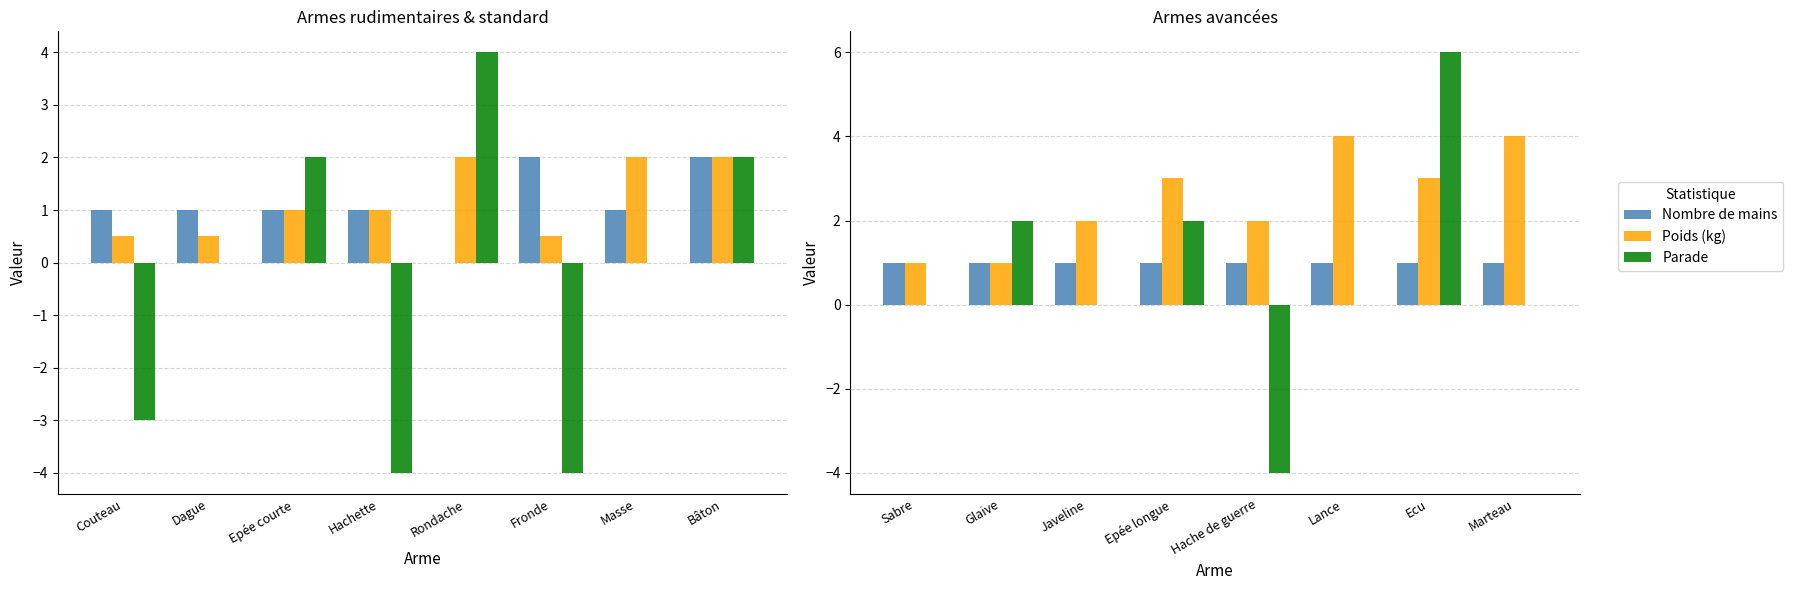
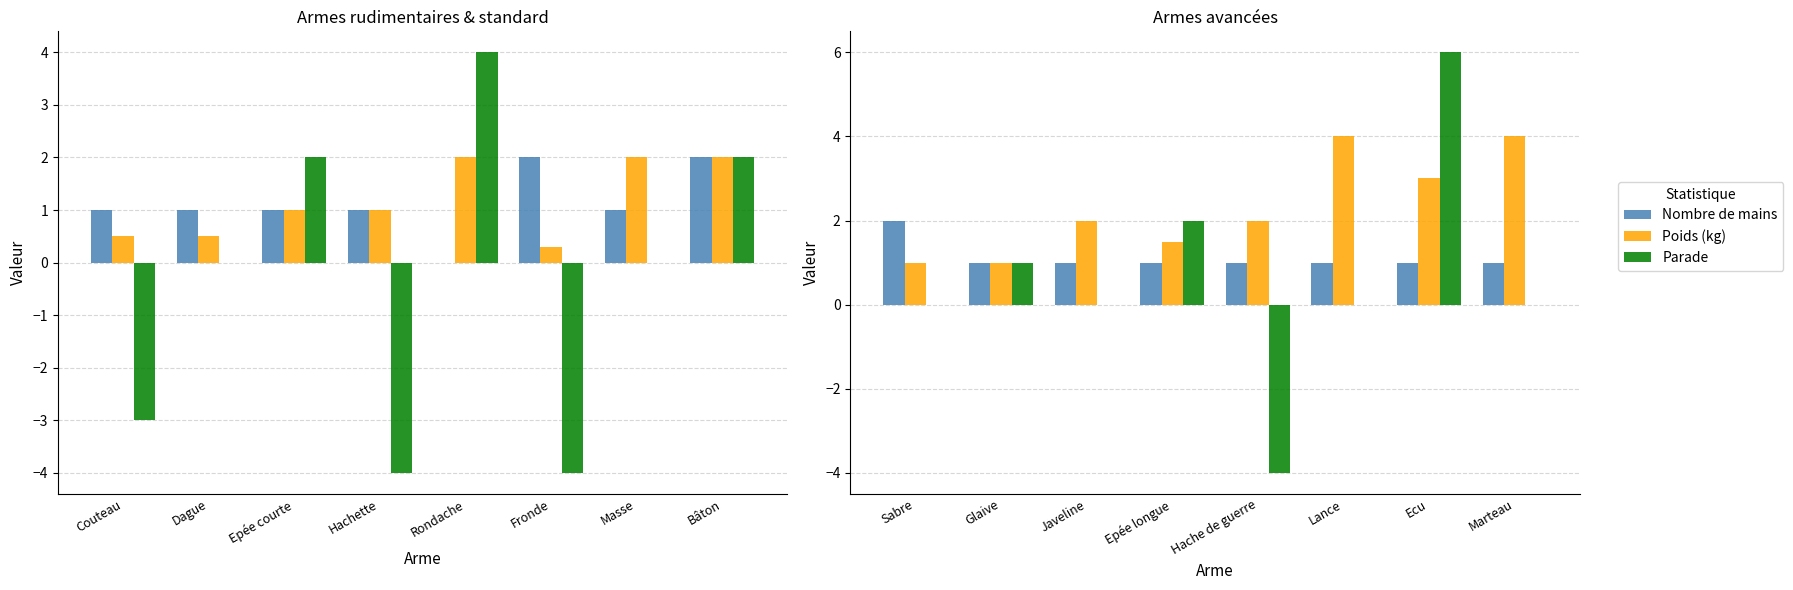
Armes rudimentaires & standard, Poids (kg), Fronde: 0.5 -> 0.3
Armes avancées, Nombre de mains, Sabre: 1 -> 2
Armes avancées, Parade, Glaive: 2 -> 1
Armes avancées, Poids (kg), Epée longue: 3.0 -> 1.5
